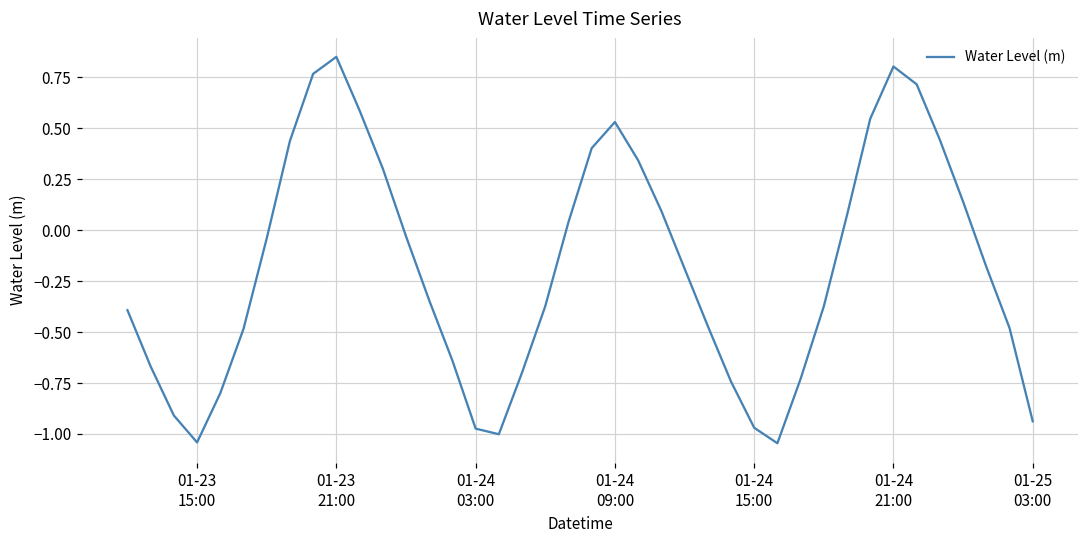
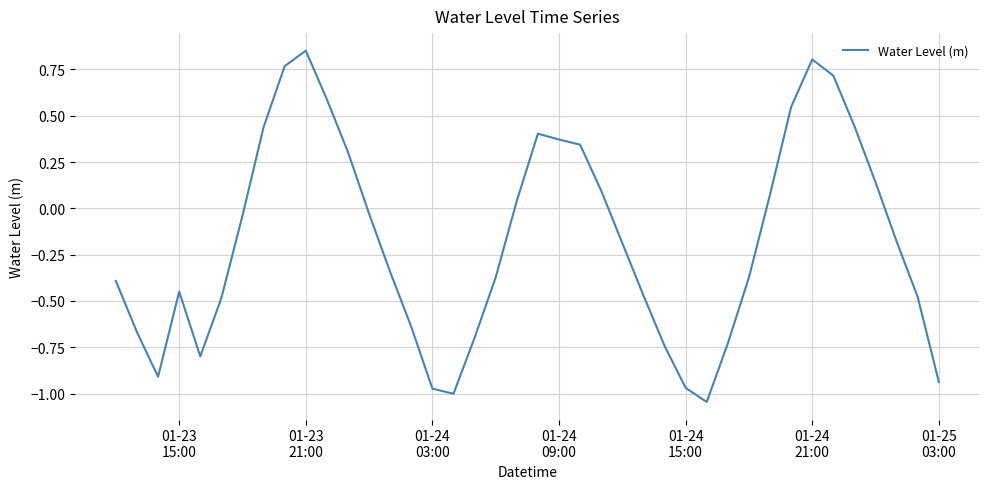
01-23 15:00: -1.04 -> -0.45
01-24 09:00: 0.53 -> 0.37
